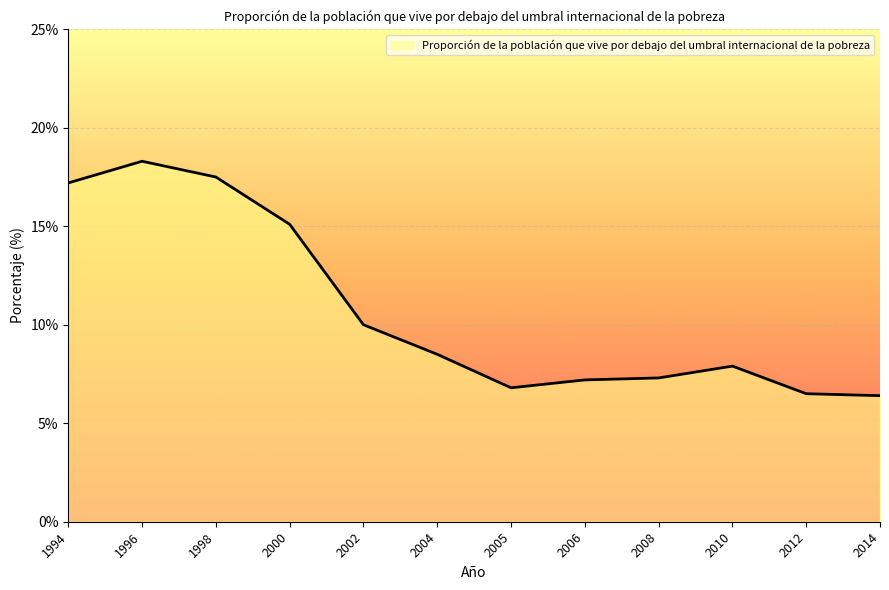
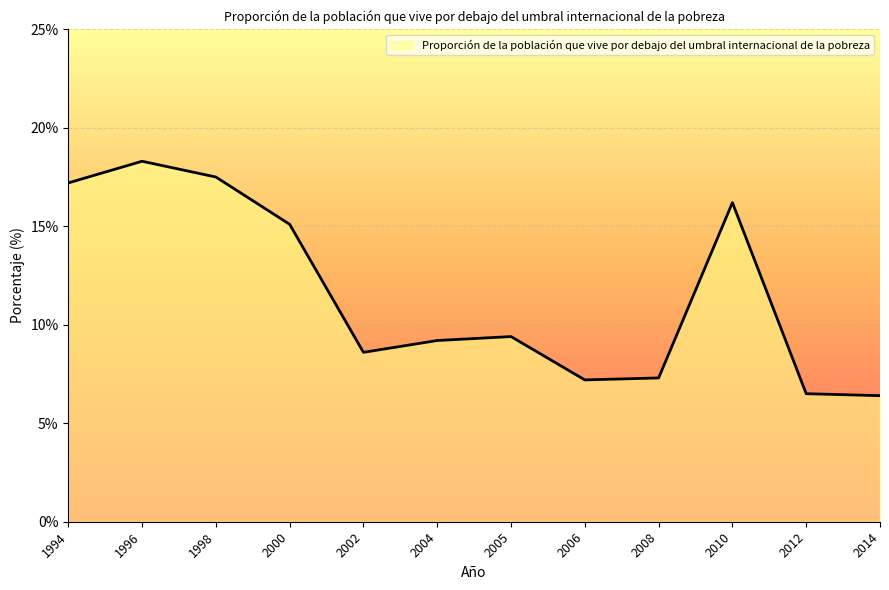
2002: 10.0% -> 8.6%
2004: 8.5% -> 9.2%
2005: 6.8% -> 9.4%
2010: 7.9% -> 16.2%
